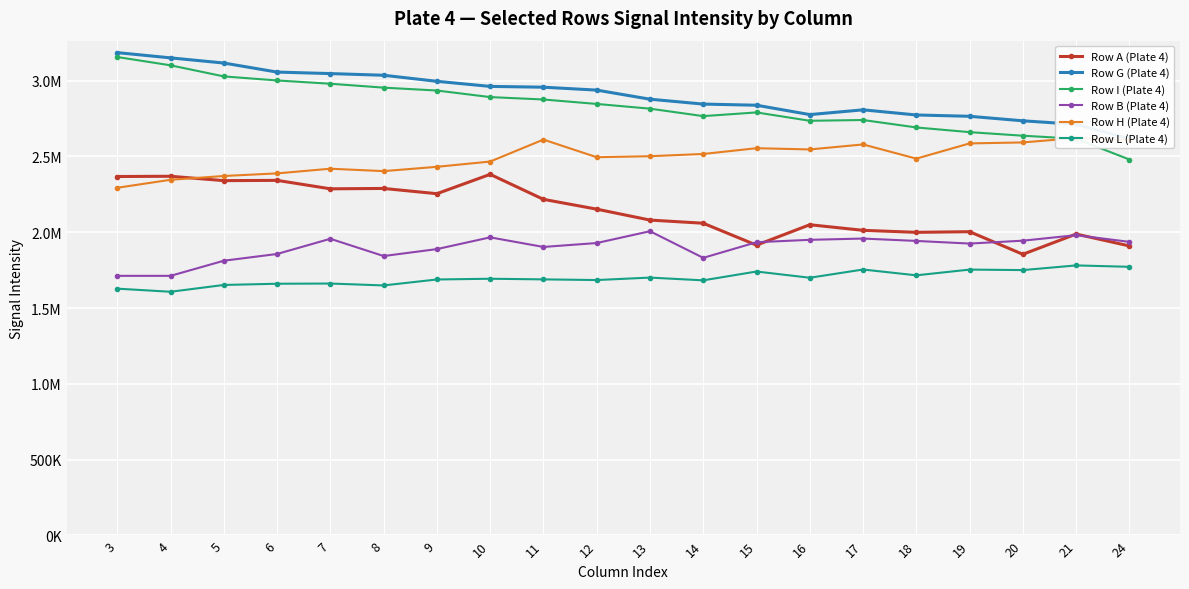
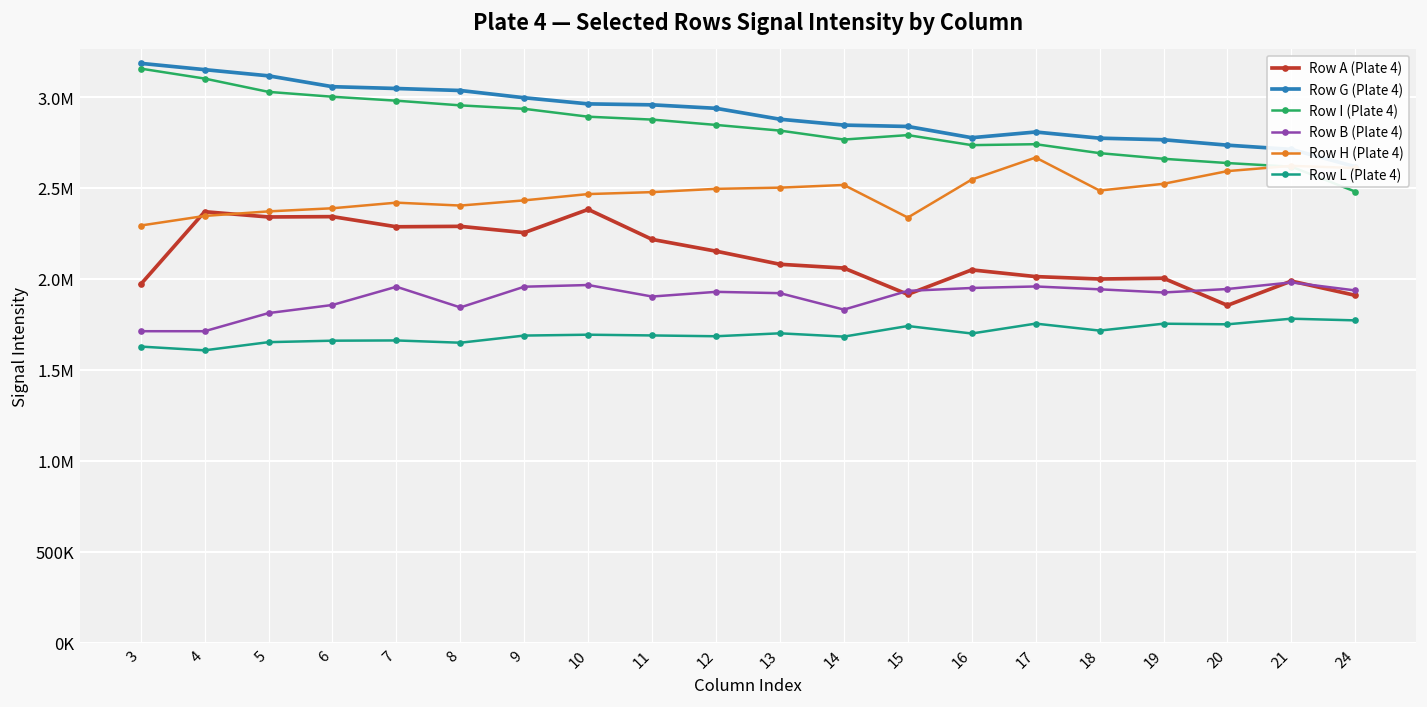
Row A (Plate 4), 3: 2370000 -> 1970000
Row B (Plate 4), 9: 1890000 -> 1960000
Row H (Plate 4), 11: 2610000 -> 2480000
Row B (Plate 4), 13: 2010000 -> 1920000
Row H (Plate 4), 15: 2550000 -> 2340000
Row H (Plate 4), 17: 2580000 -> 2670000
Row H (Plate 4), 19: 2590000 -> 2520000
